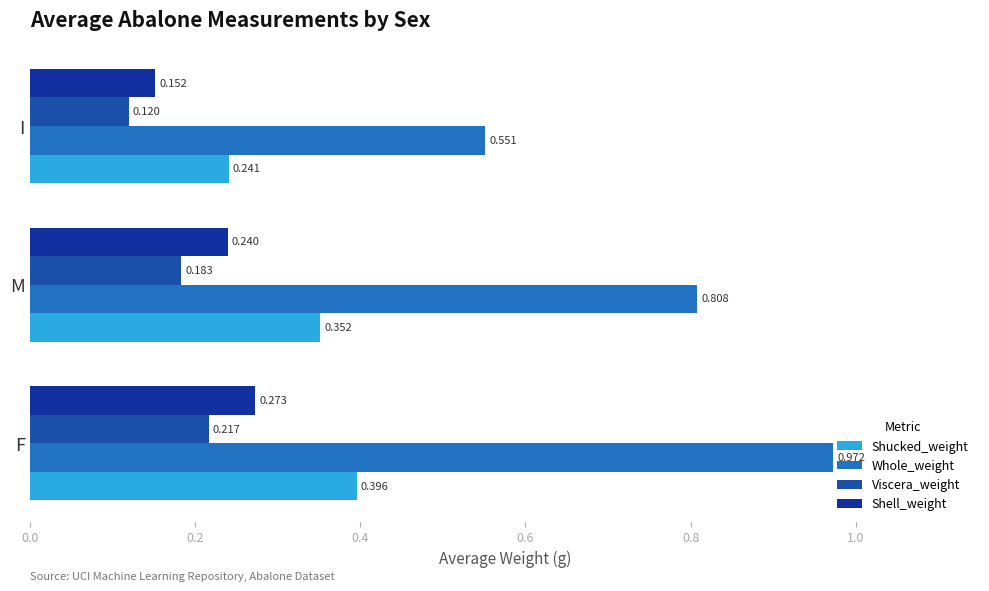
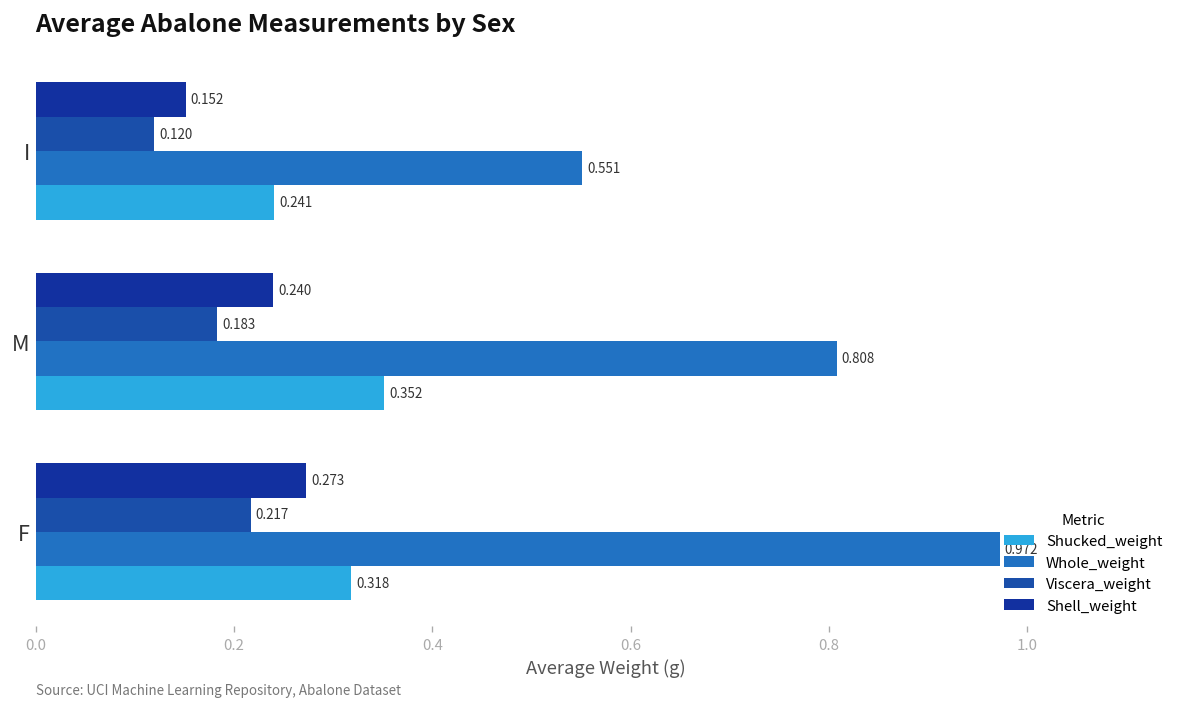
Shucked_weight, F: 0.396 -> 0.318
